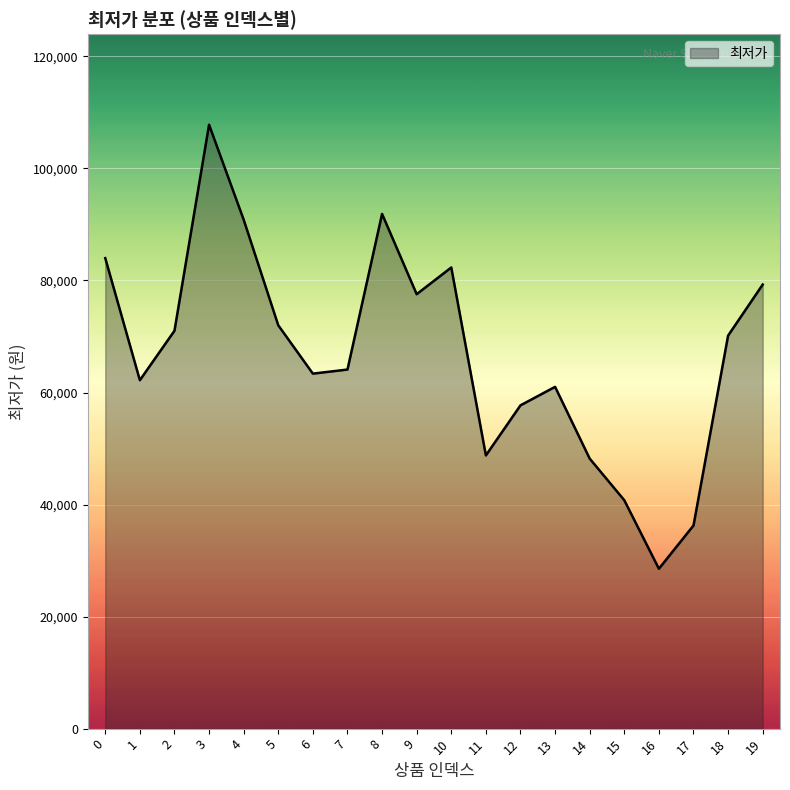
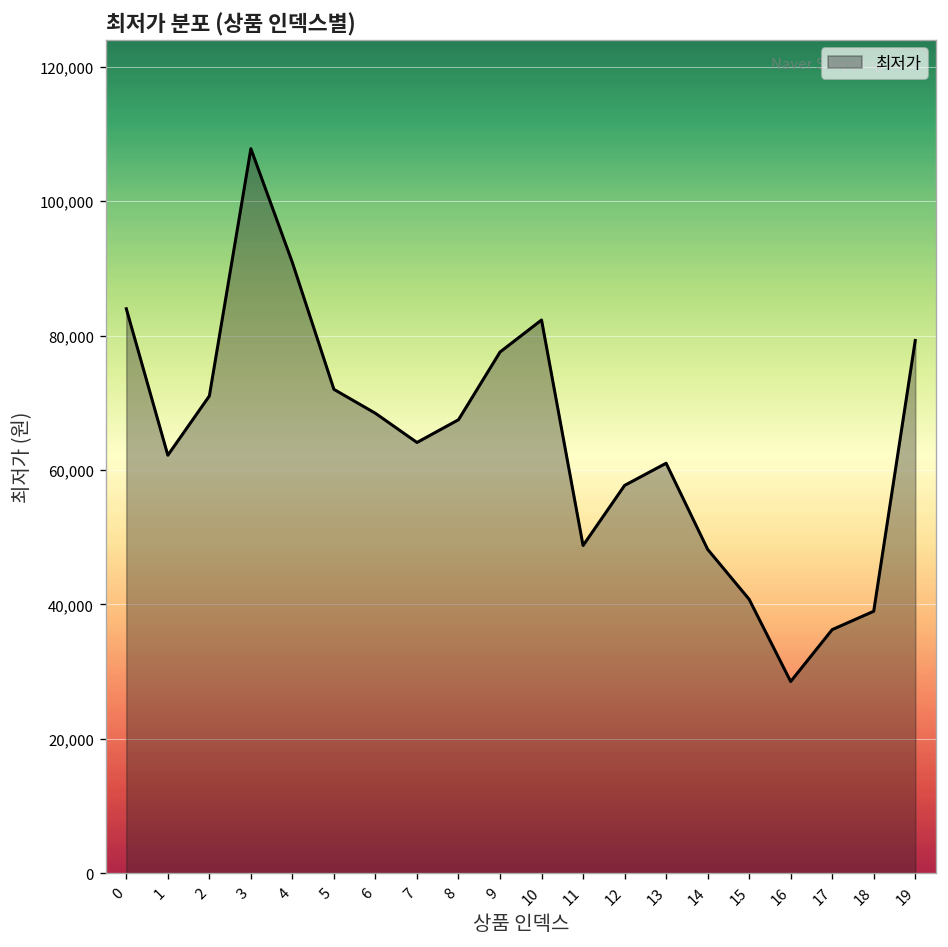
6: 63,000 -> 68,000
8: 92,000 -> 67,000
18: 70,000 -> 39,000
